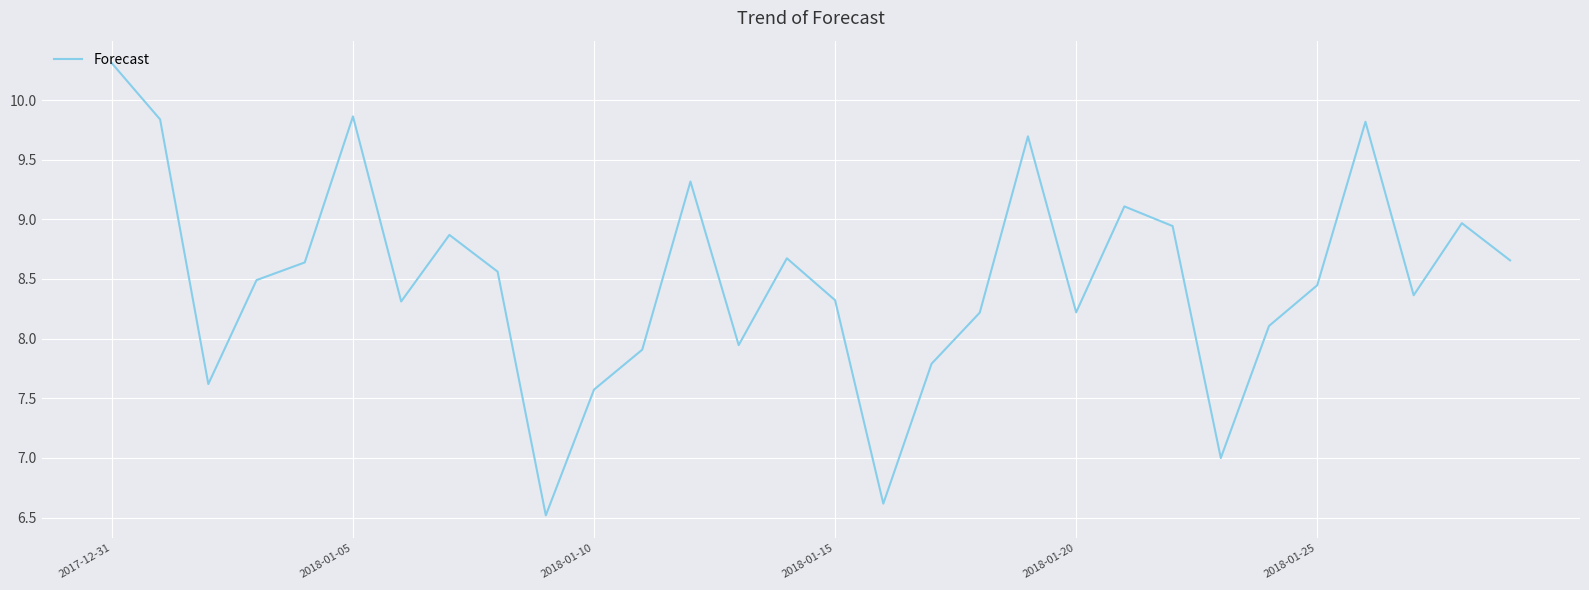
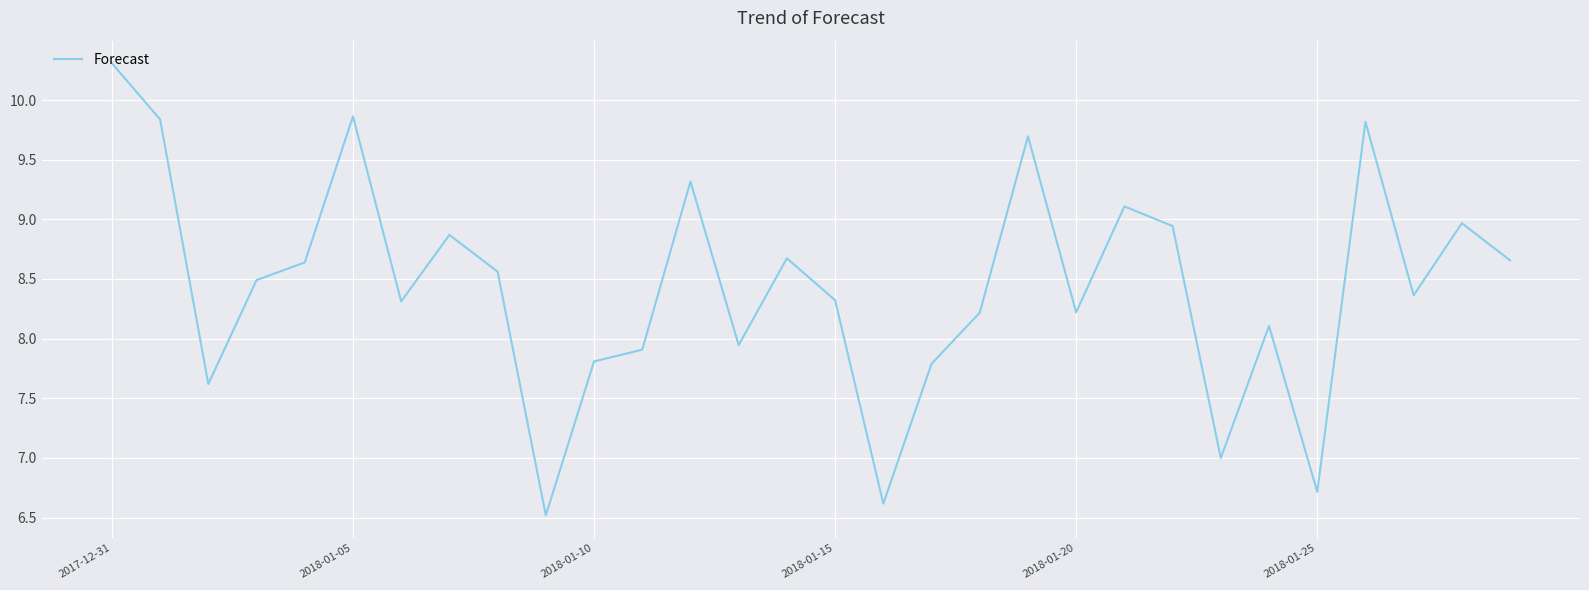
2018-01-10: 7.57 -> 7.81
2018-01-25: 8.45 -> 6.72
